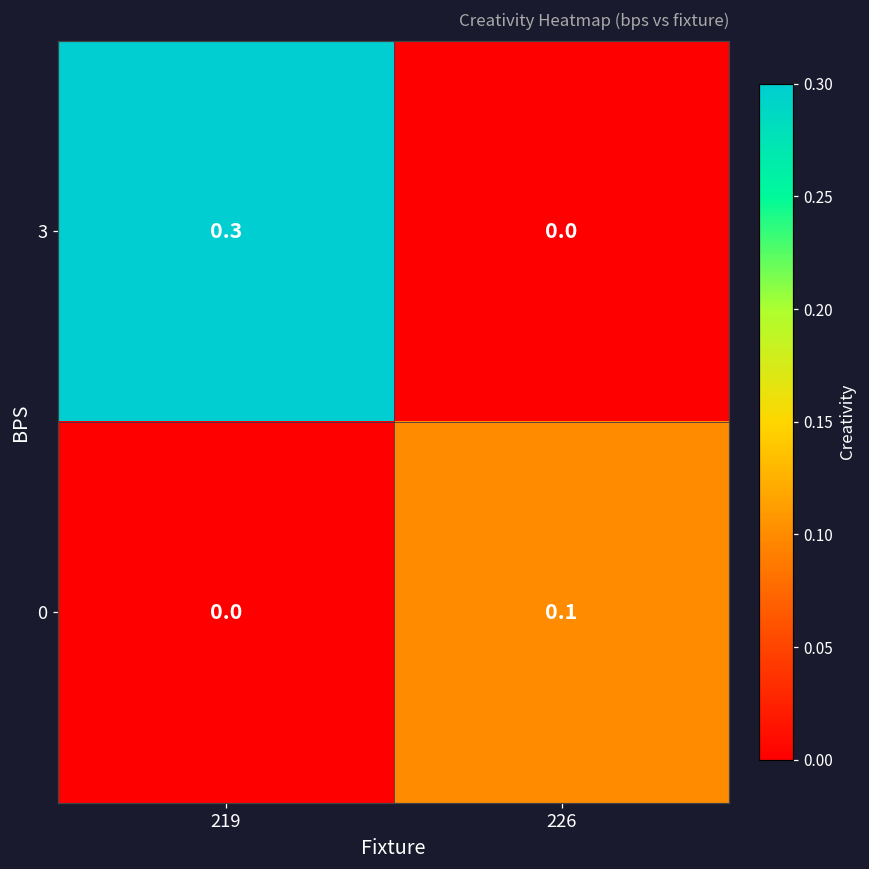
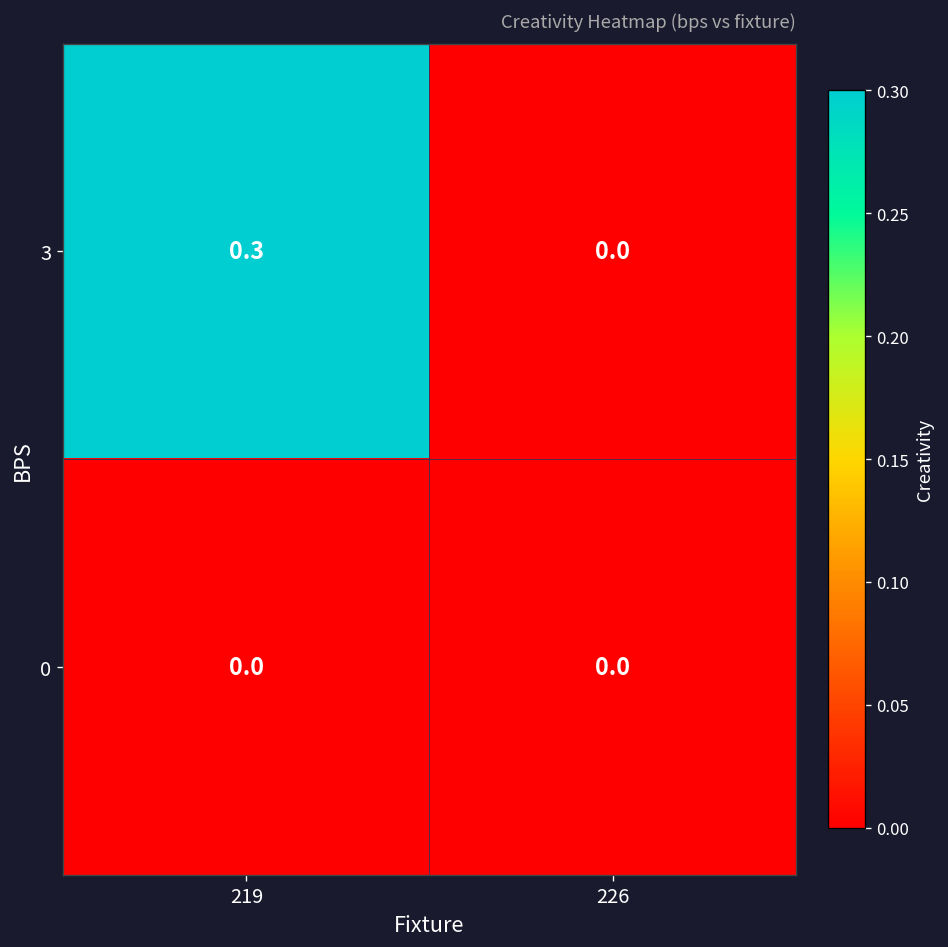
0, 226: 0.1 -> 0.0
